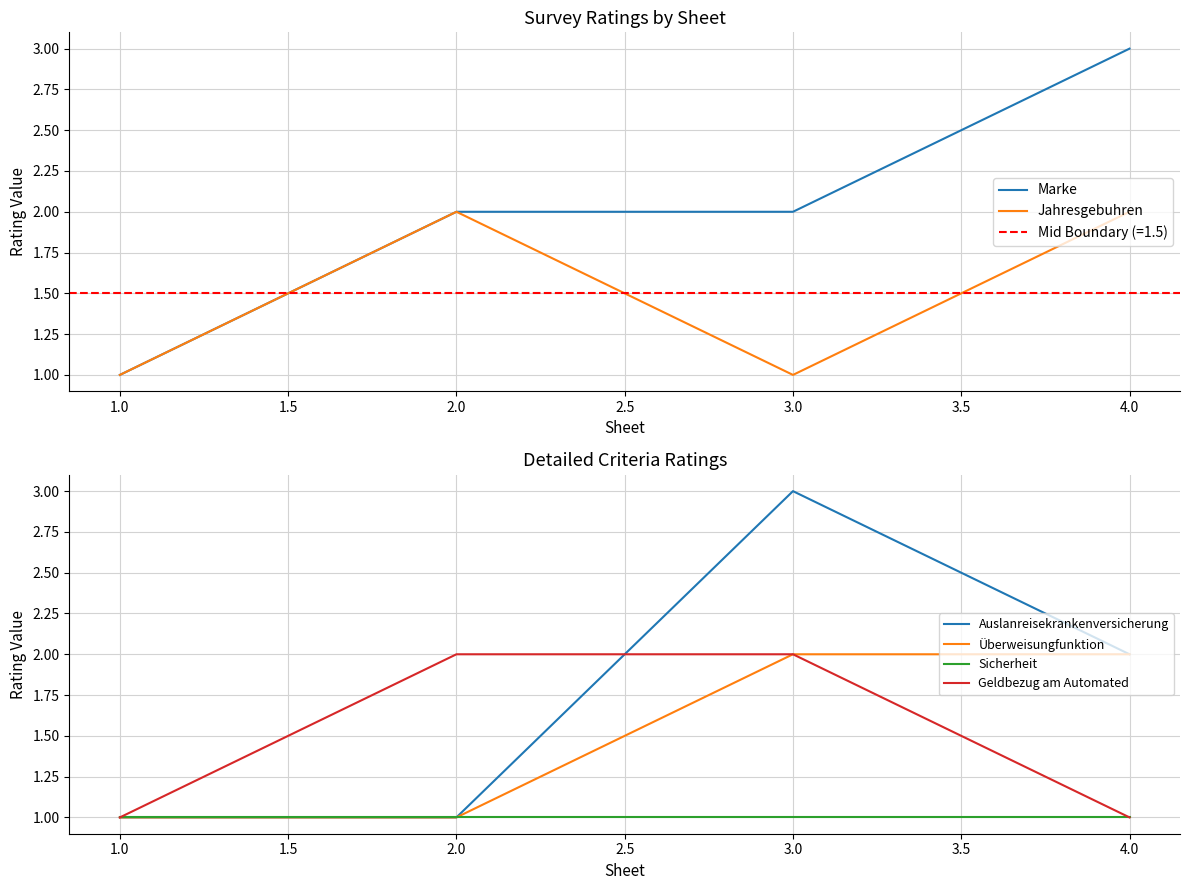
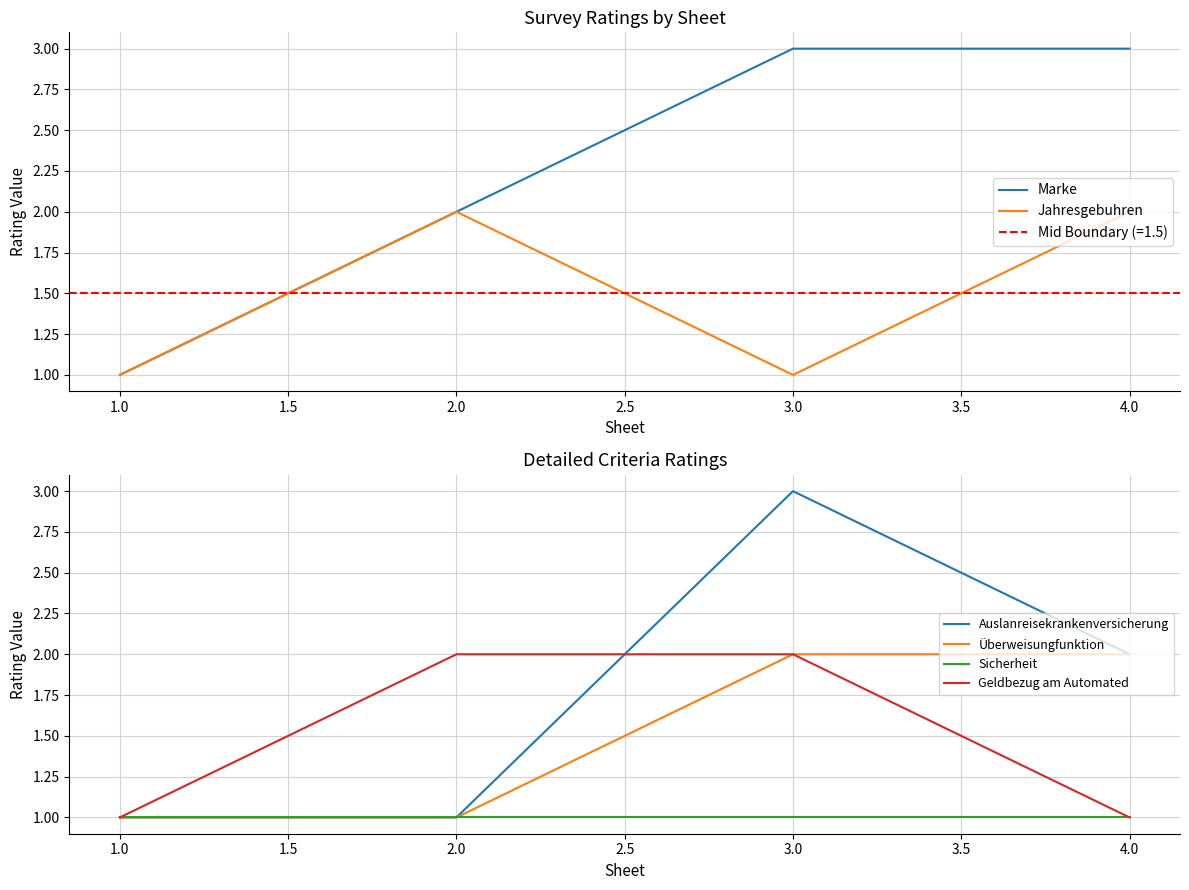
Survey Ratings by Sheet, Marke, 3.0: 2 -> 3
